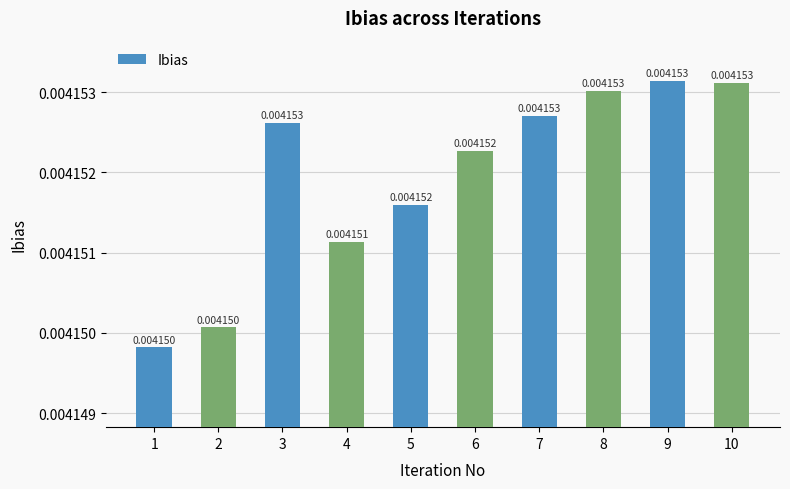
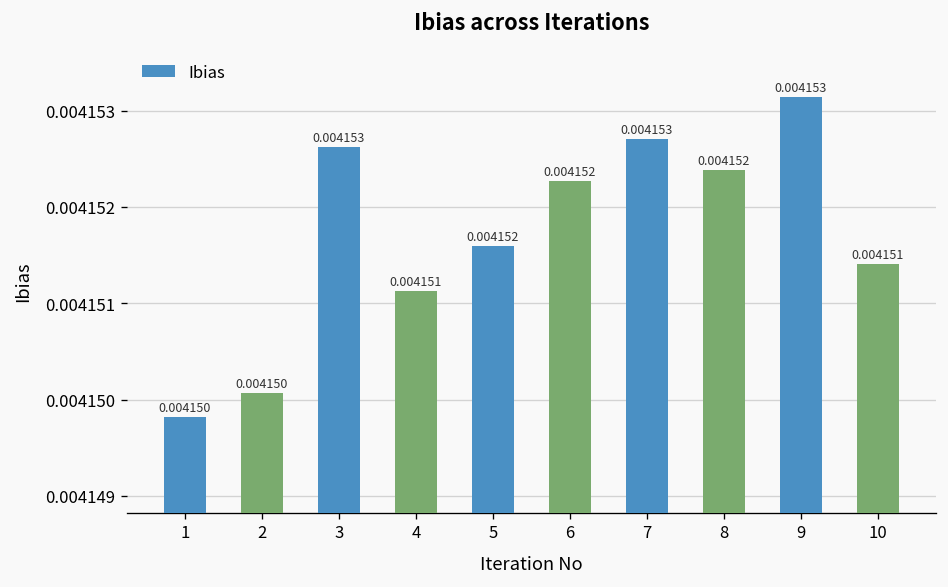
8: 0.004153 -> 0.004152
10: 0.004153 -> 0.004151
